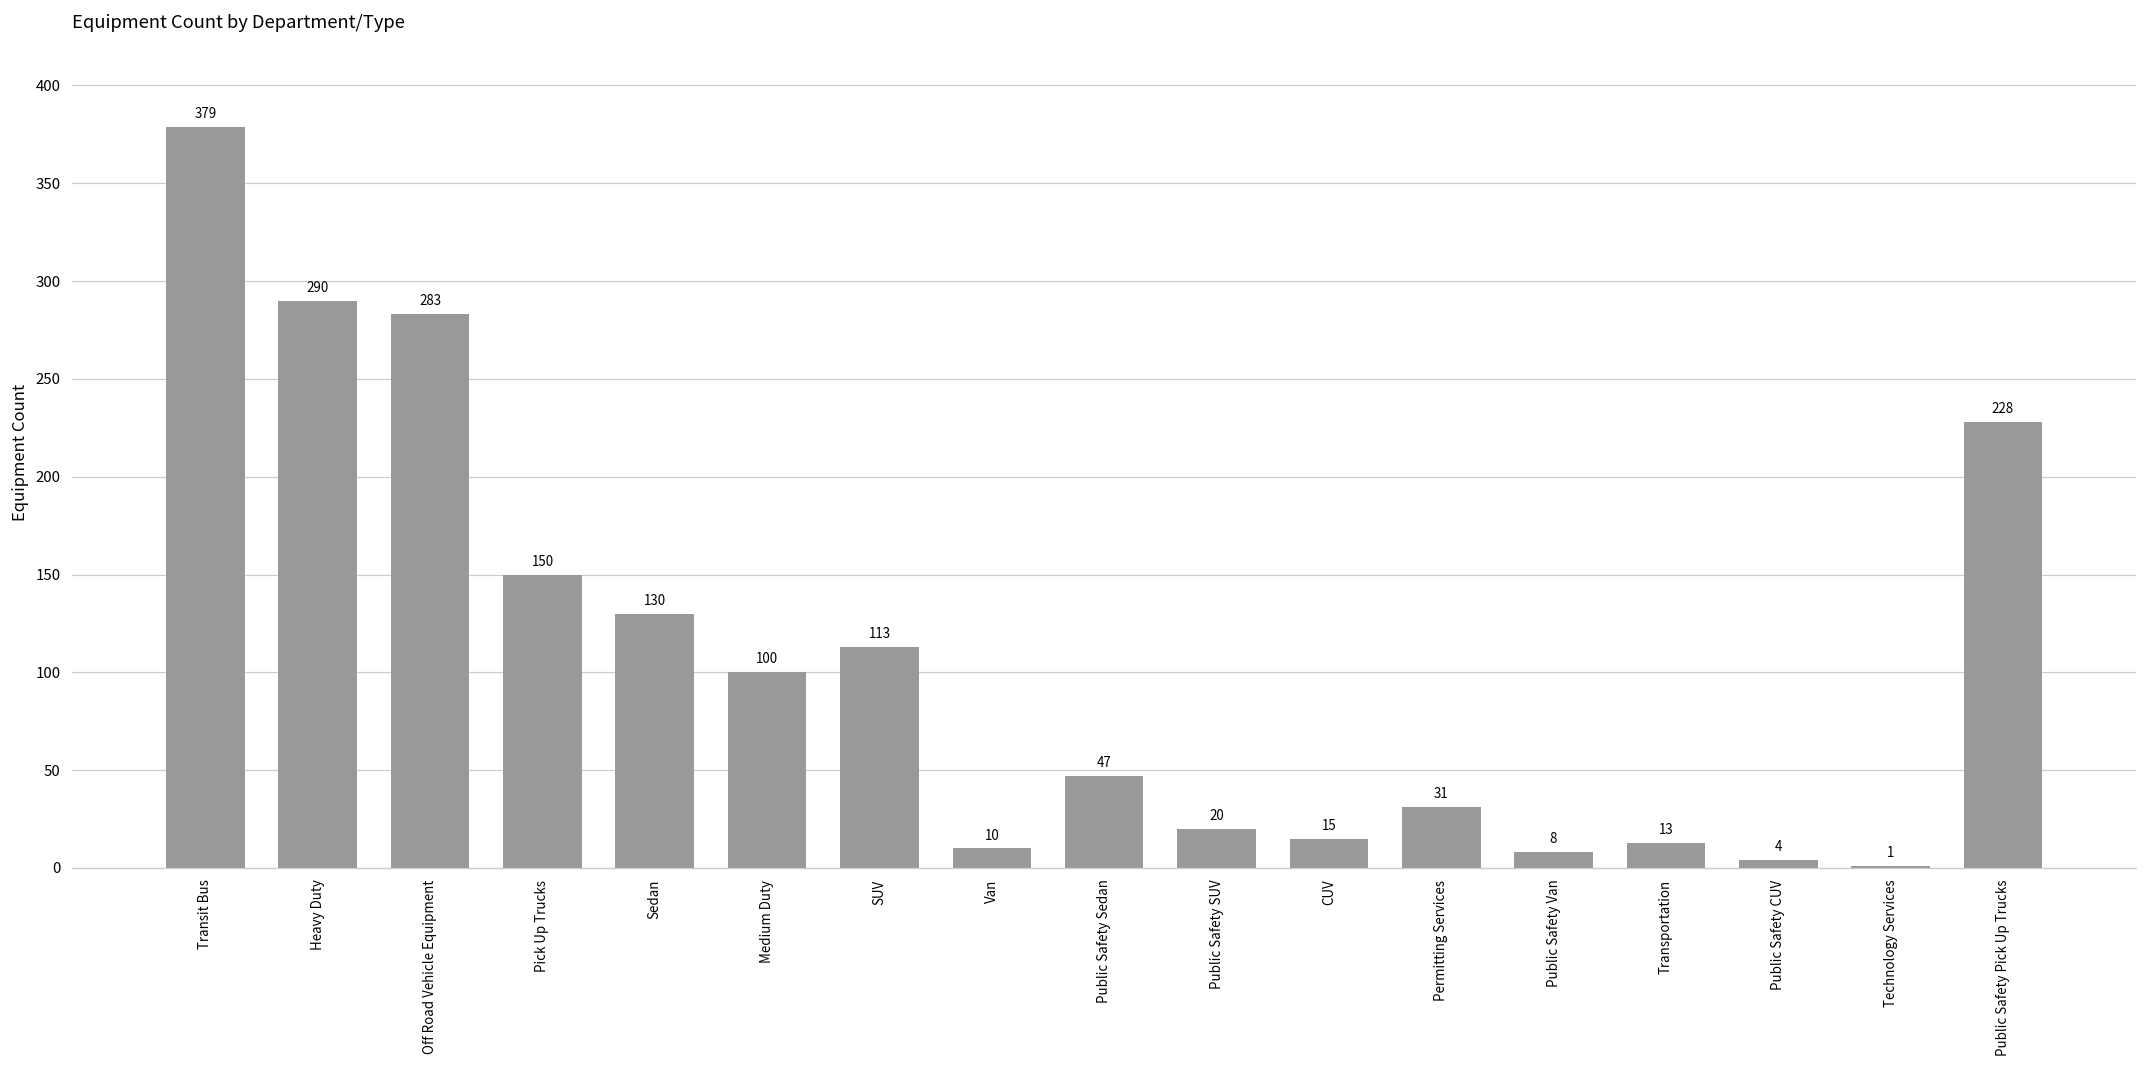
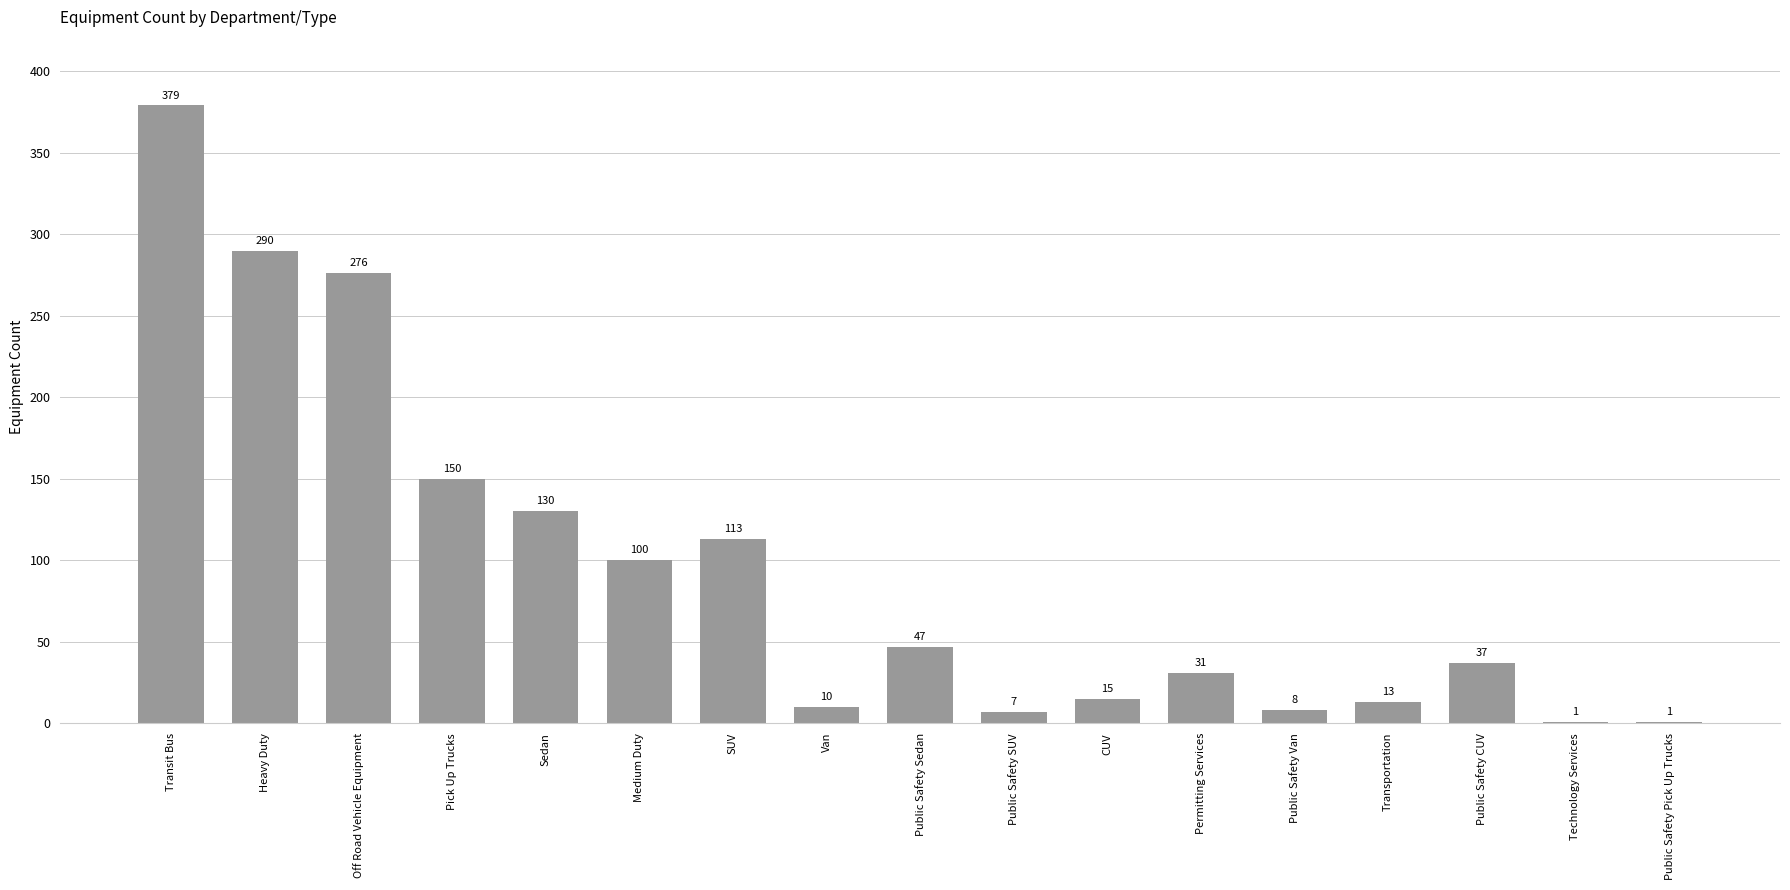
Off Road Vehicle Equipment: 283 -> 276
Public Safety SUV: 20 -> 7
Public Safety CUV: 4 -> 37
Public Safety Pick Up Trucks: 228 -> 1
